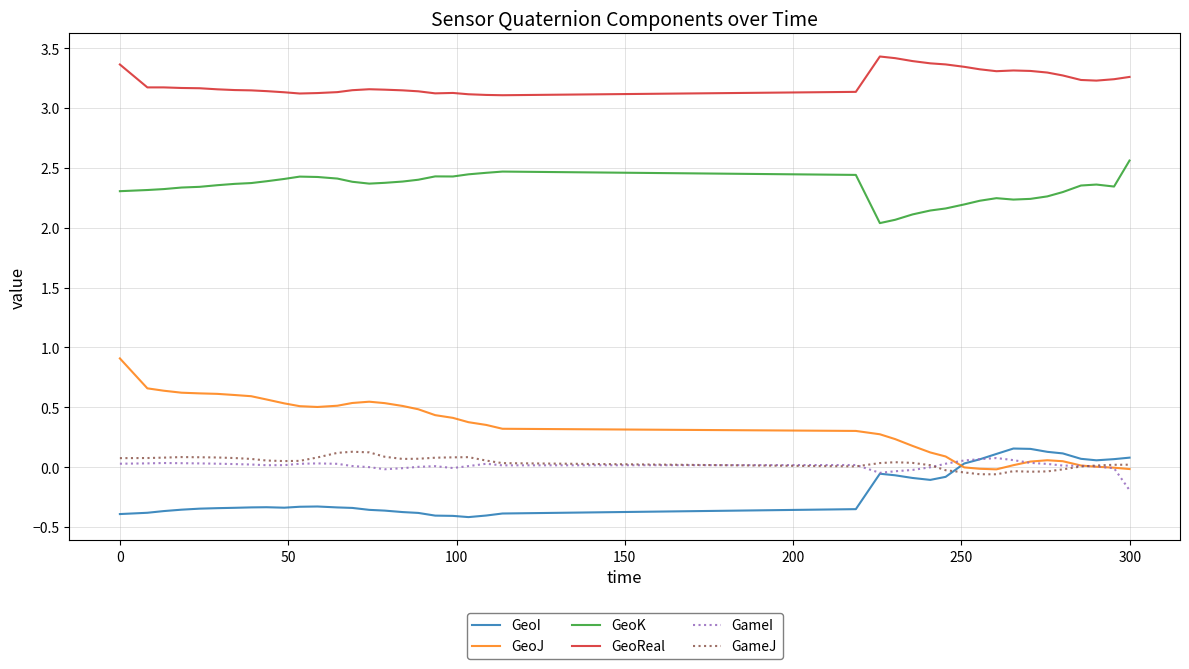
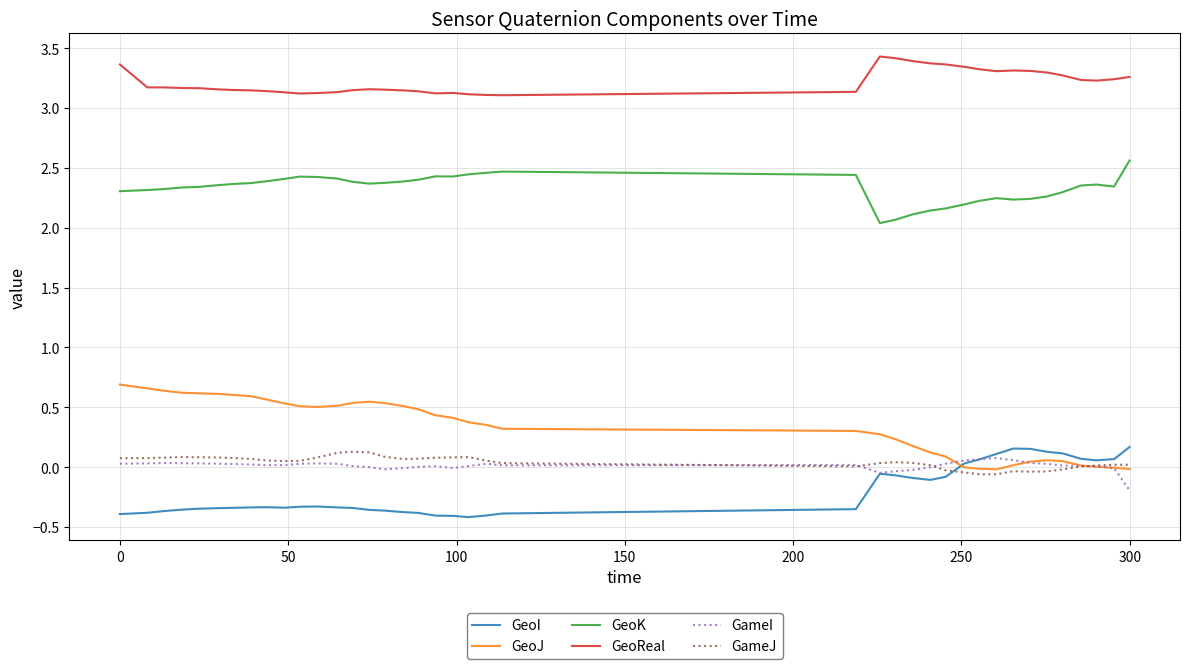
GeoJ, 0: 0.91 -> 0.69
GeoI, 300: 0.08 -> 0.17
